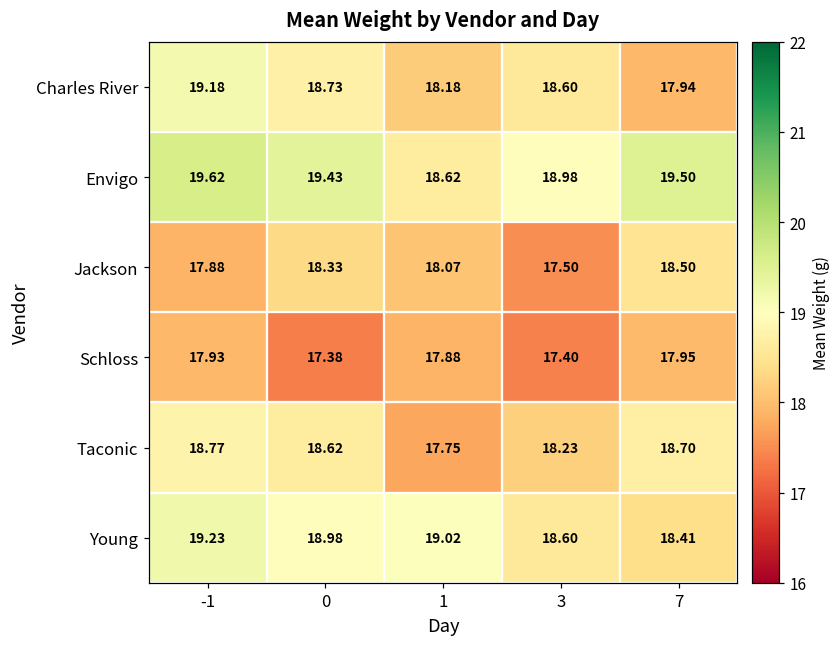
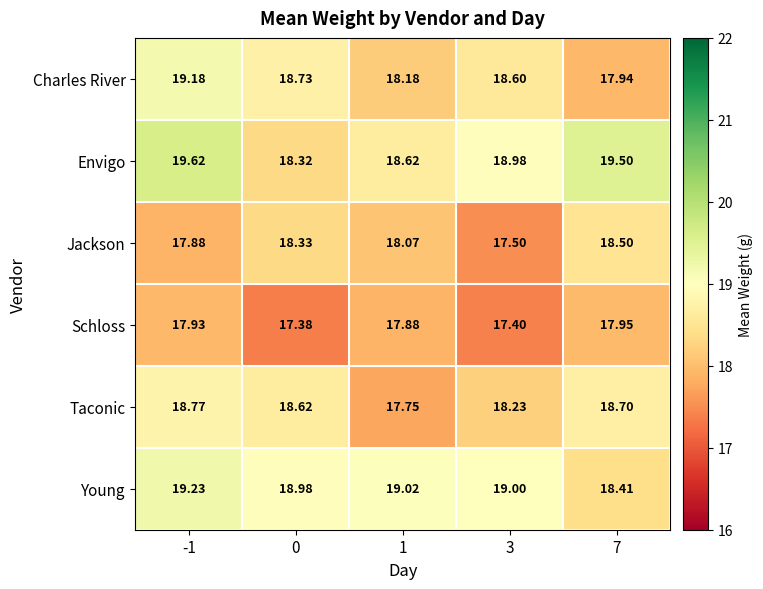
Envigo, 0: 19.43 -> 18.32
Young, 3: 18.60 -> 19.00
